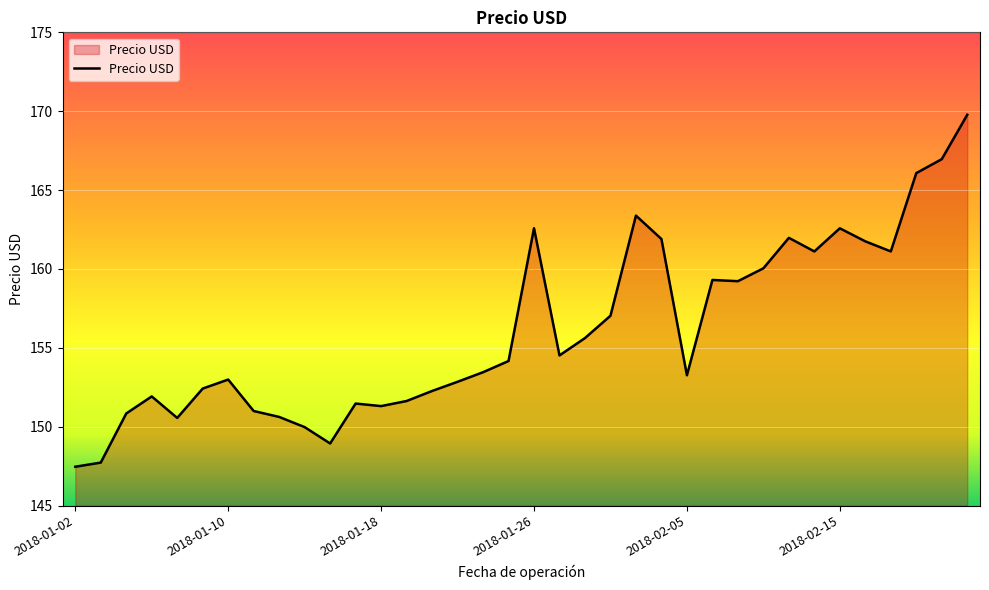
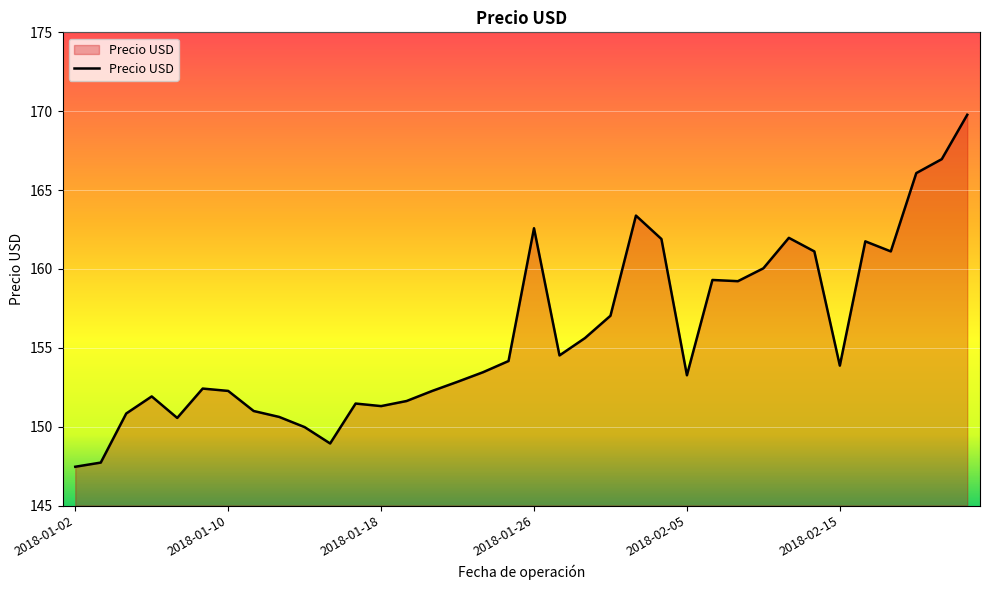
2018-01-10: 153.0 -> 152.3
2018-02-15: 162.6 -> 153.9
